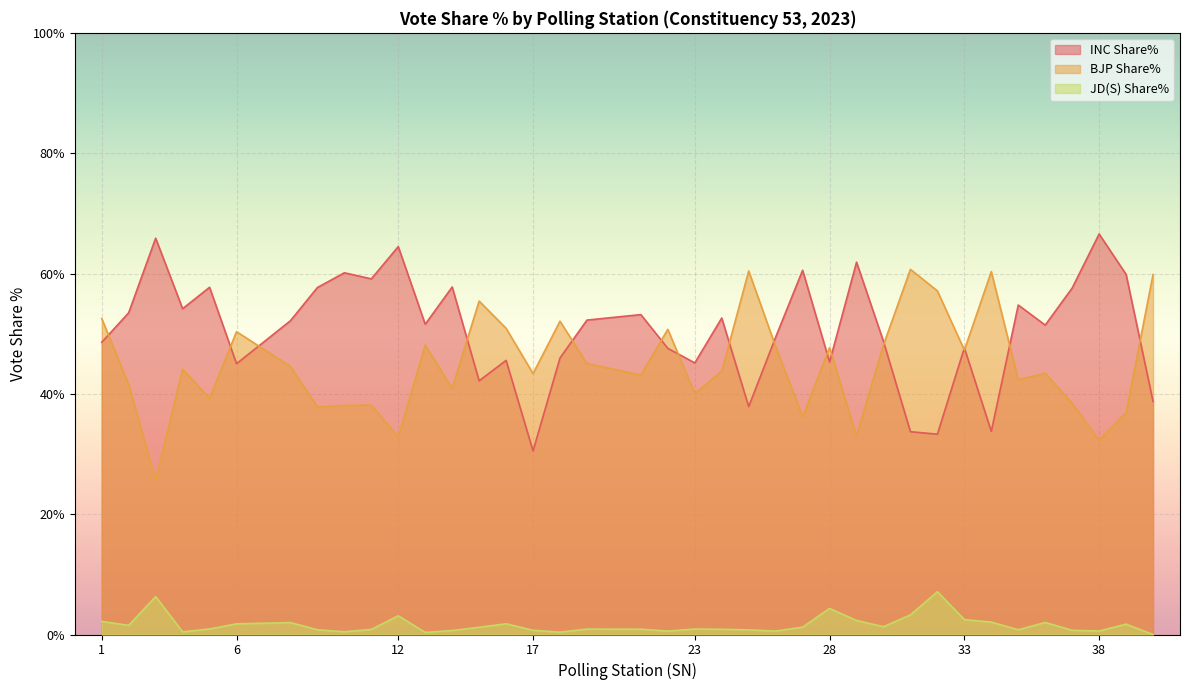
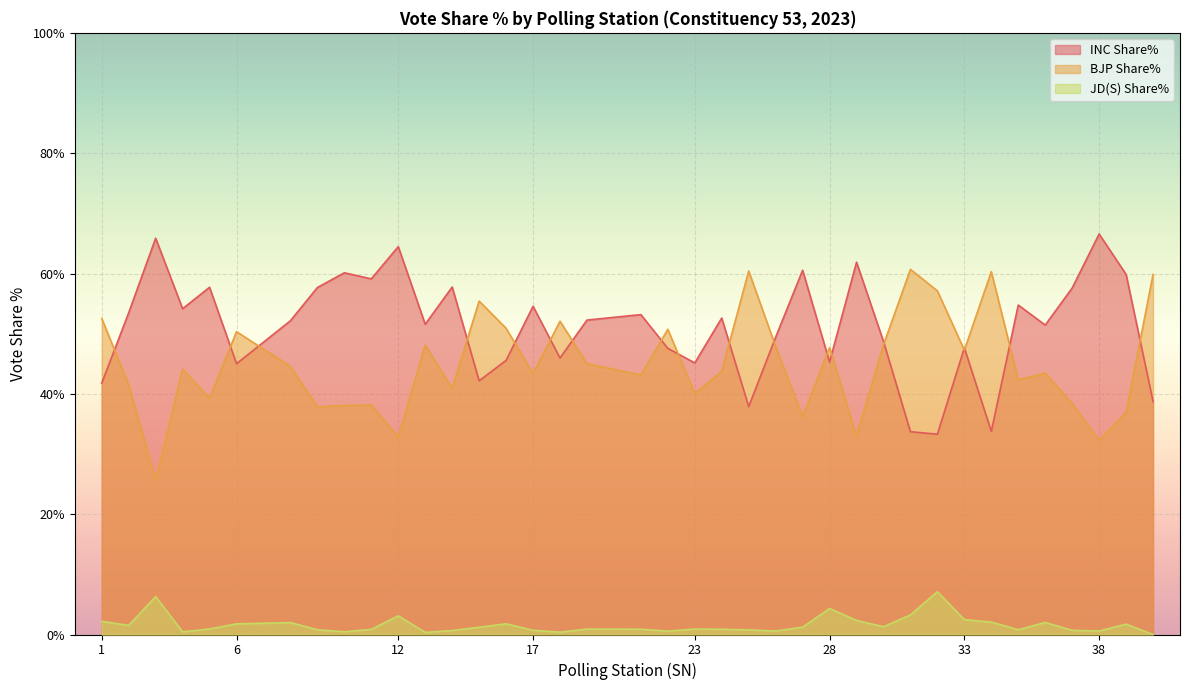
INC Share%, 1: 49% -> 42%
INC Share%, 17: 31% -> 55%
